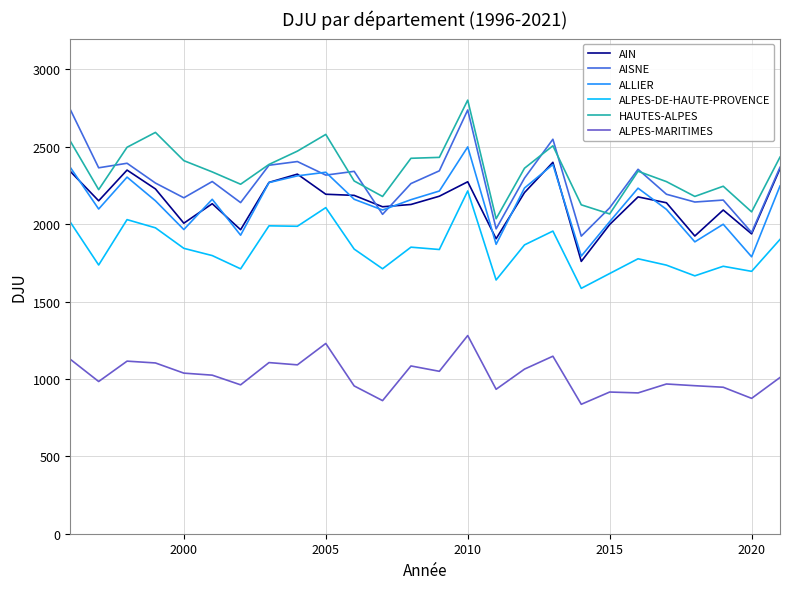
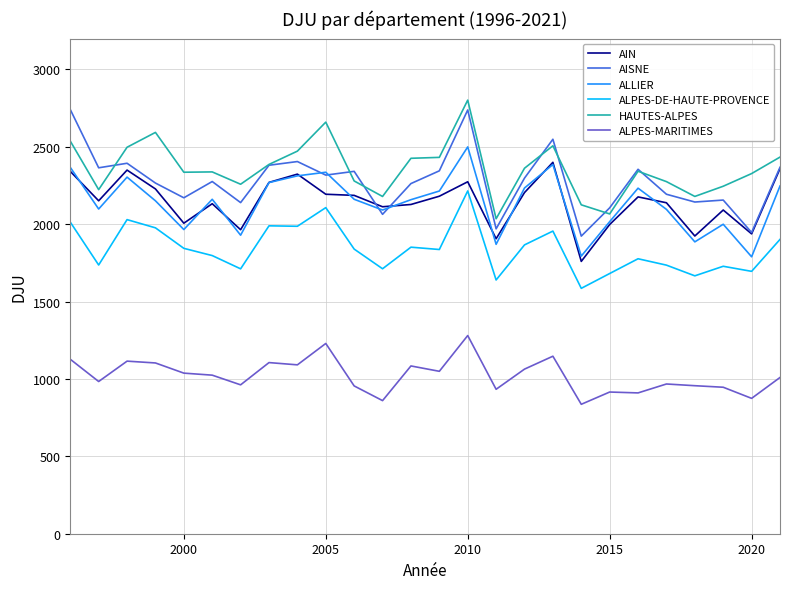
HAUTES-ALPES, 2000: 2410 -> 2340
HAUTES-ALPES, 2005: 2580 -> 2660
HAUTES-ALPES, 2020: 2080 -> 2330
